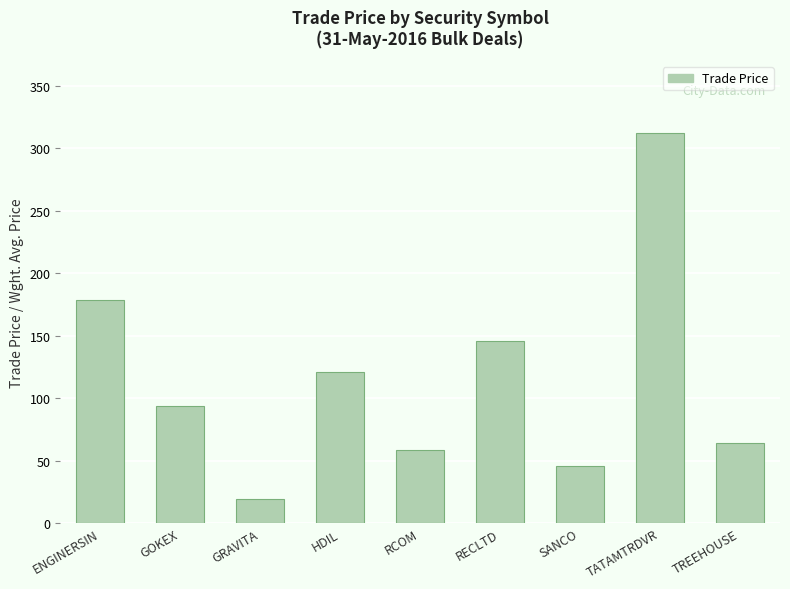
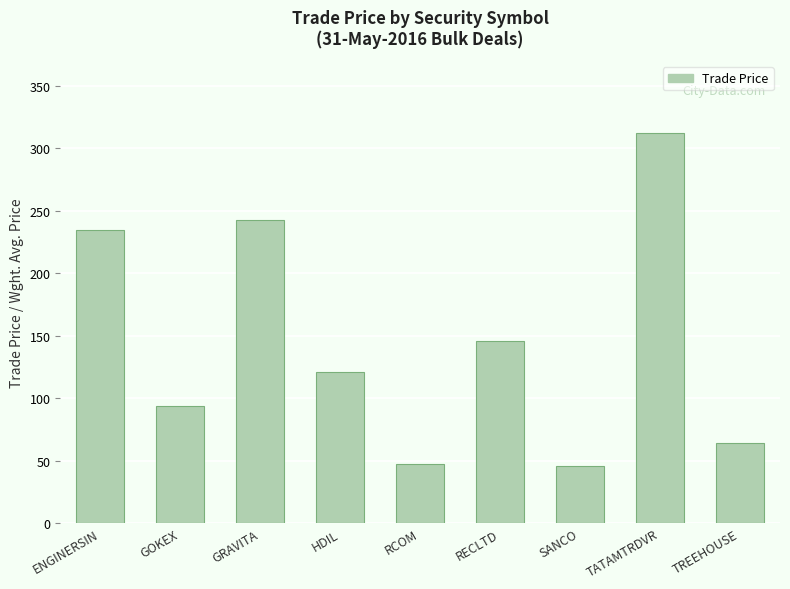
ENGINERSIN: 179 -> 235
GRAVITA: 19 -> 243
RCOM: 58 -> 47
